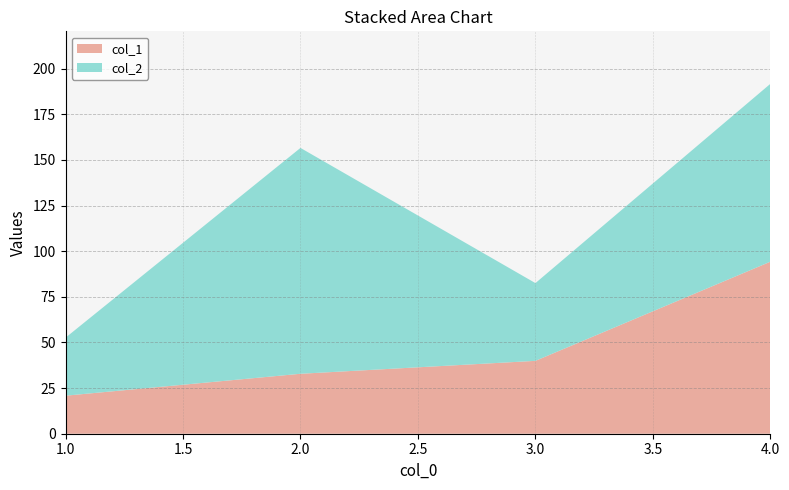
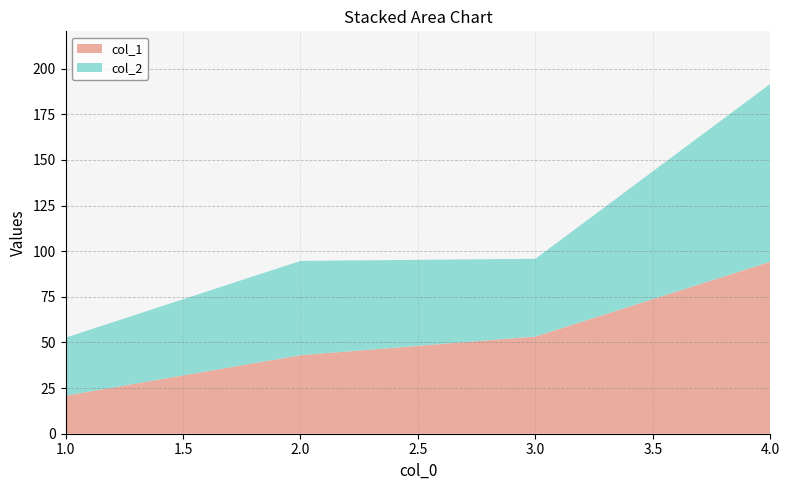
col_1, 2.0: 33 -> 43
col_2, 2.0: 124 -> 52
col_1, 3.0: 40 -> 53
